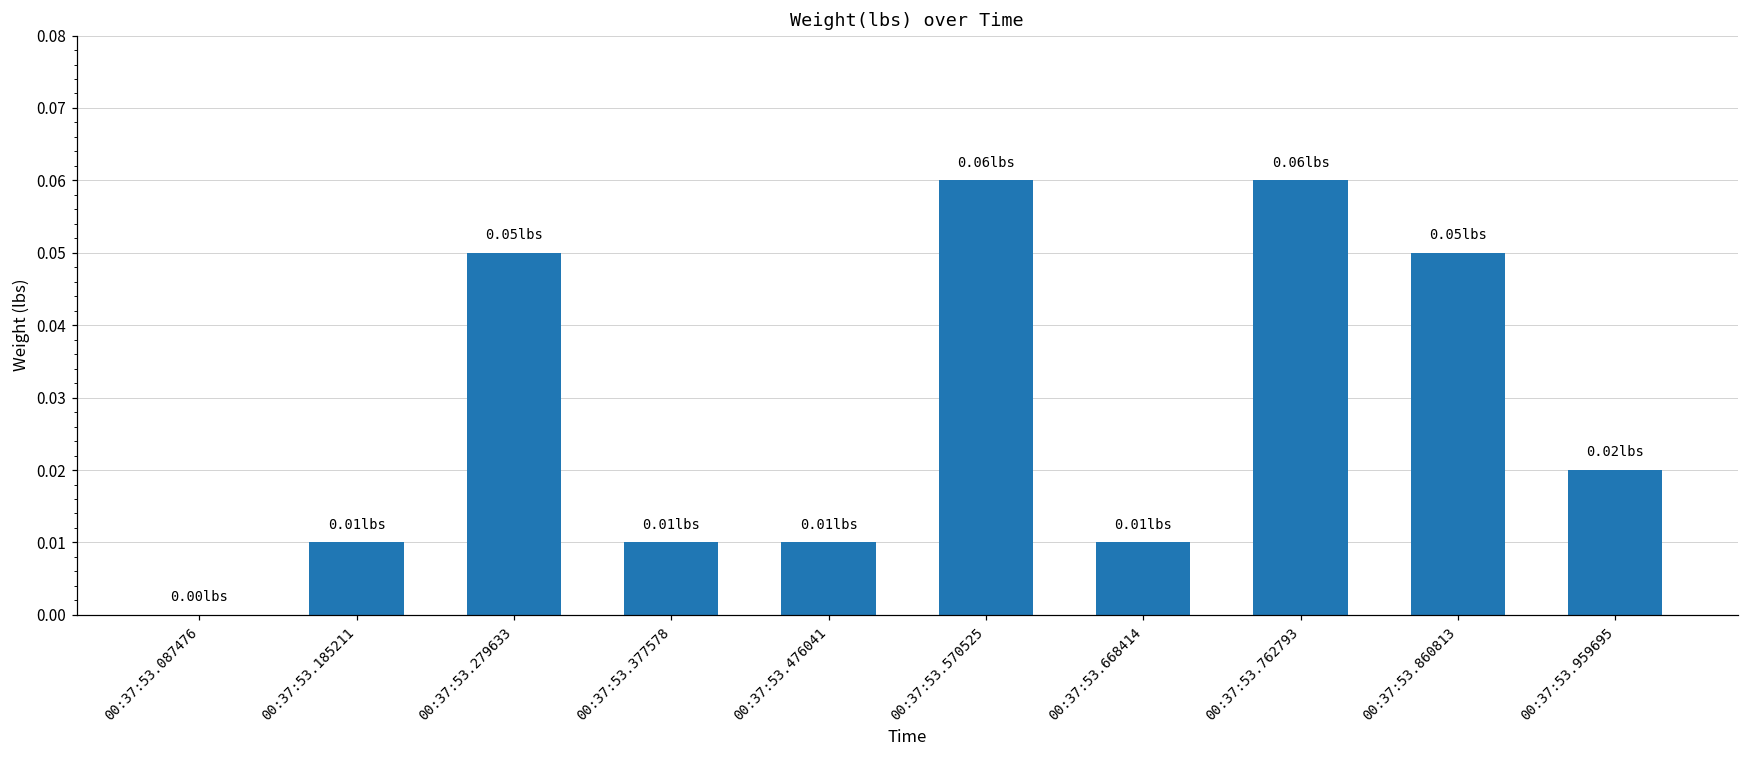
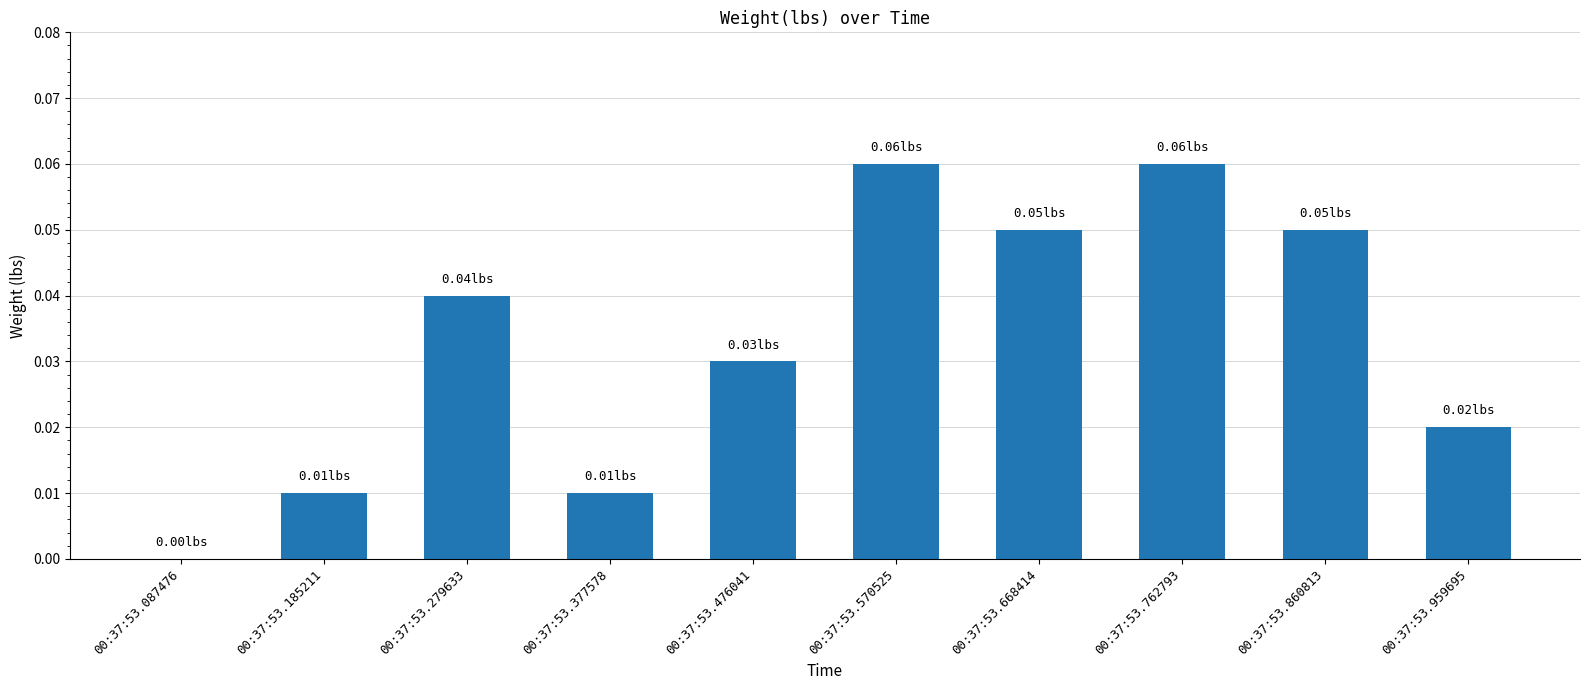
00:37:53.279633: 0.05 -> 0.04
00:37:53.476041: 0.01 -> 0.03
00:37:53.668414: 0.01 -> 0.05
